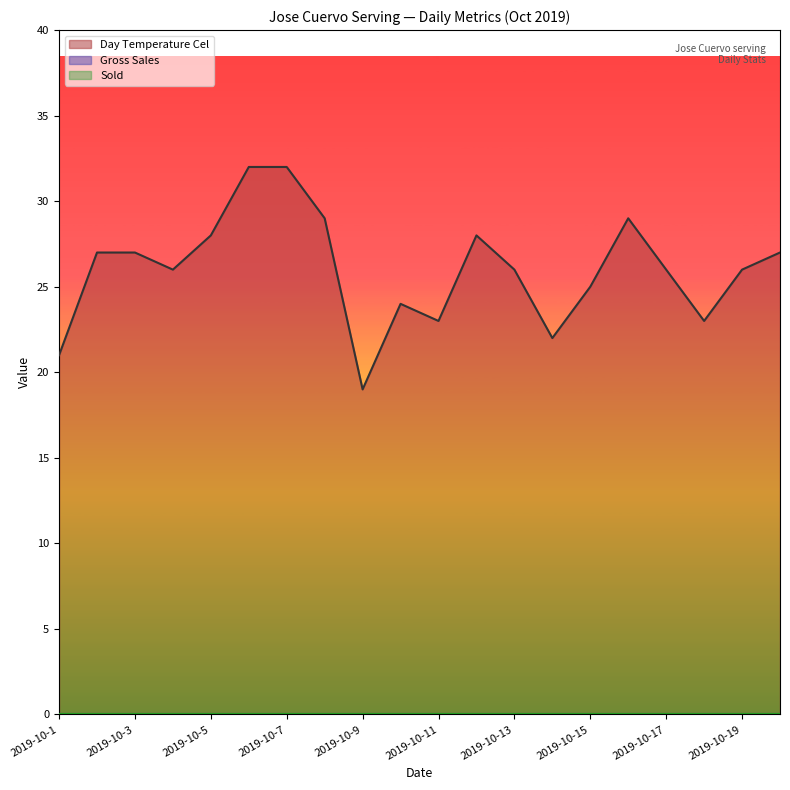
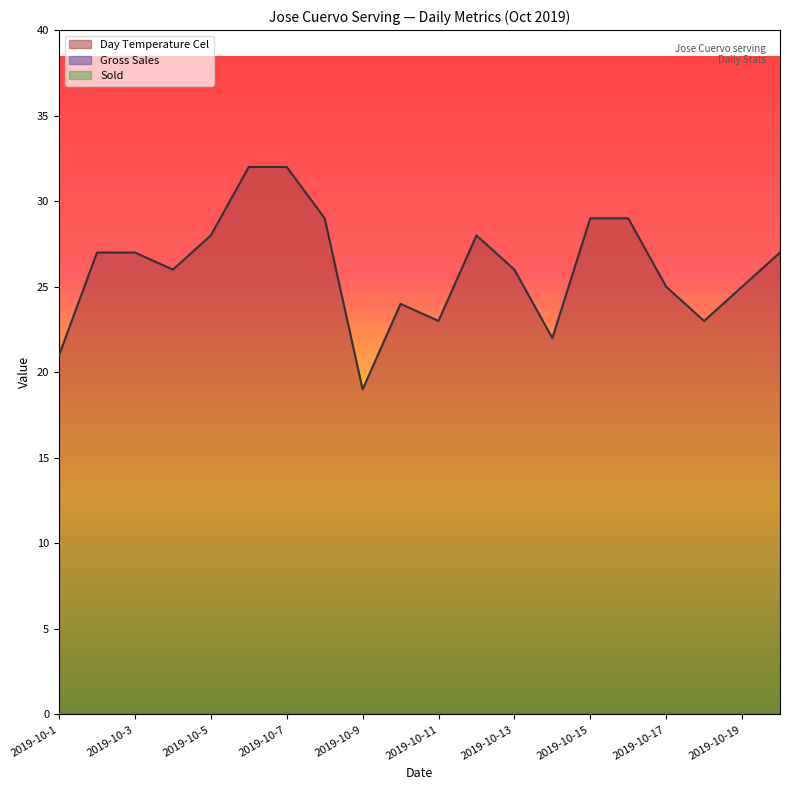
Day Temperature Cel, 2019-10-15: 25 -> 29
Day Temperature Cel, 2019-10-17: 26 -> 25
Day Temperature Cel, 2019-10-19: 26 -> 25
